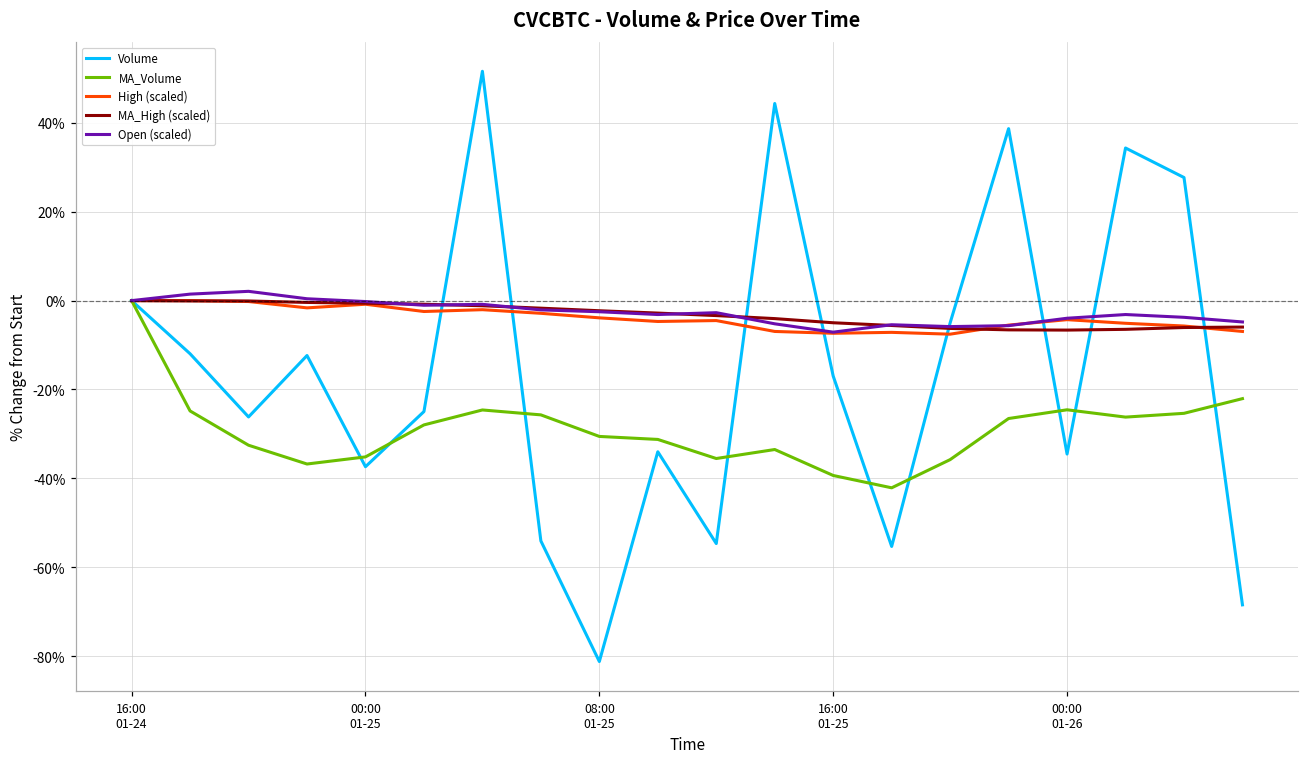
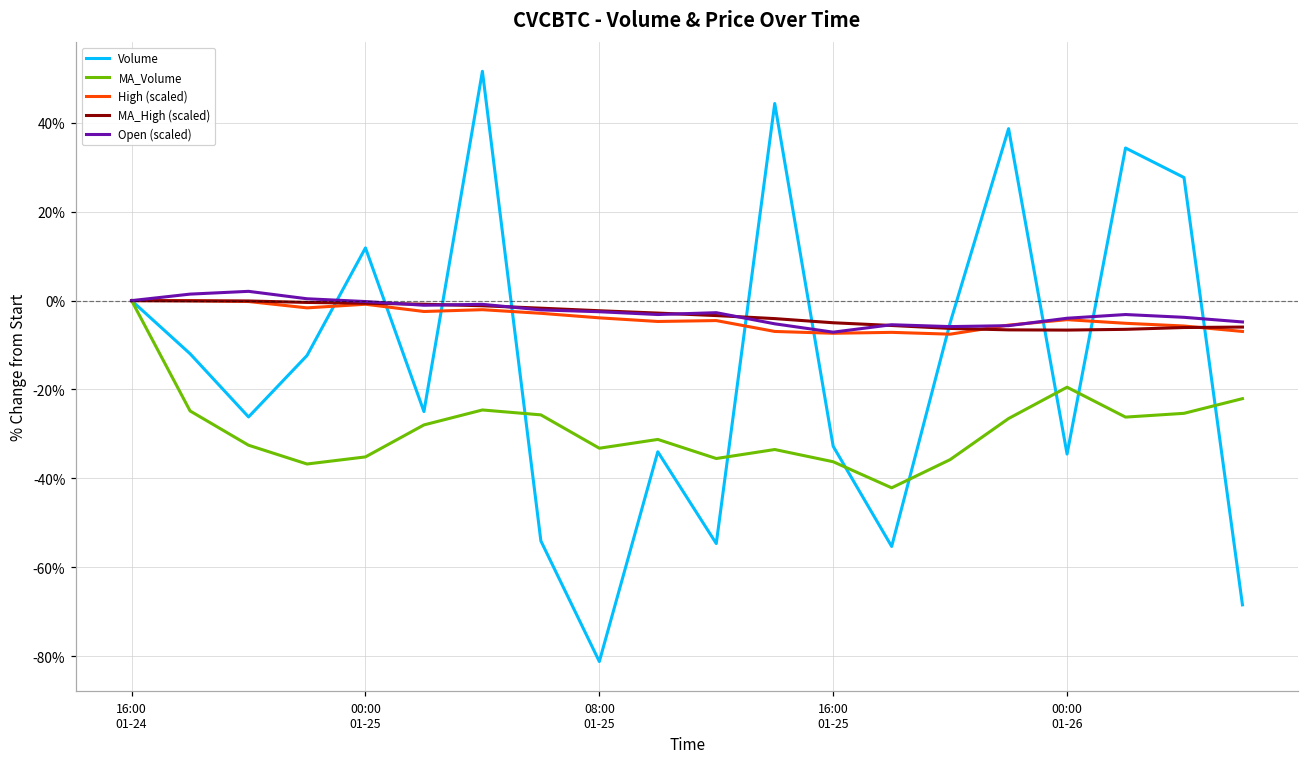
Volume, 00:00 01-25: -37% -> 12%
MA_Volume, 08:00 01-25: -31% -> -33%
Volume, 16:00 01-25: -17% -> -33%
MA_Volume, 16:00 01-25: -39% -> -36%
MA_Volume, 00:00 01-26: -25% -> -19%
